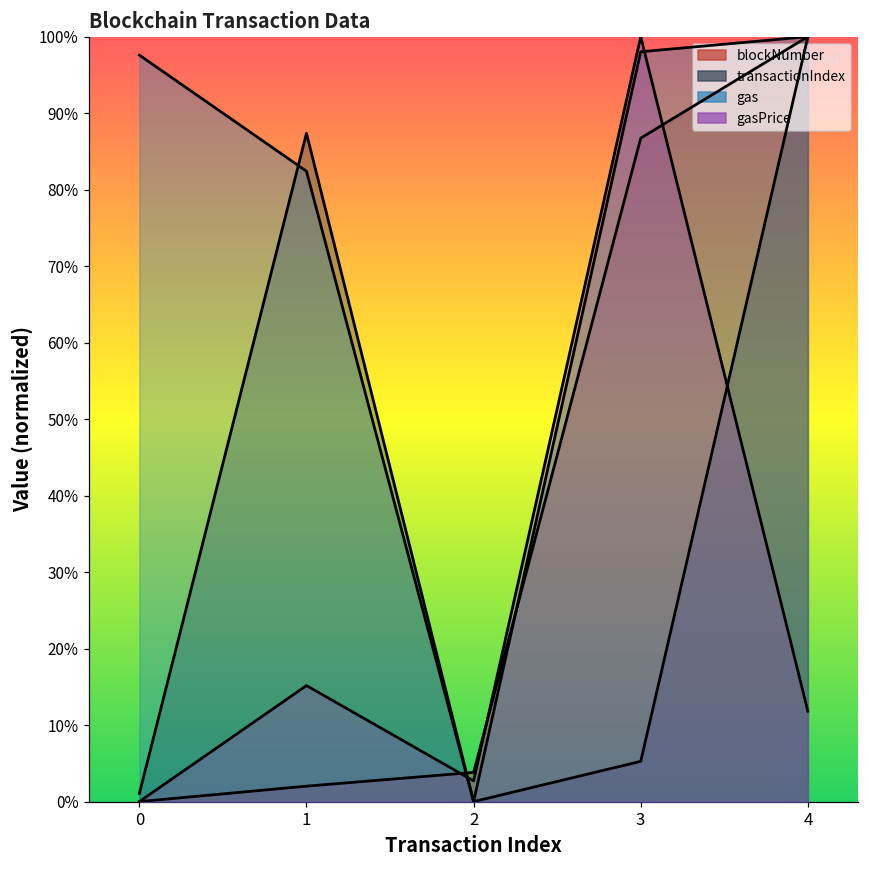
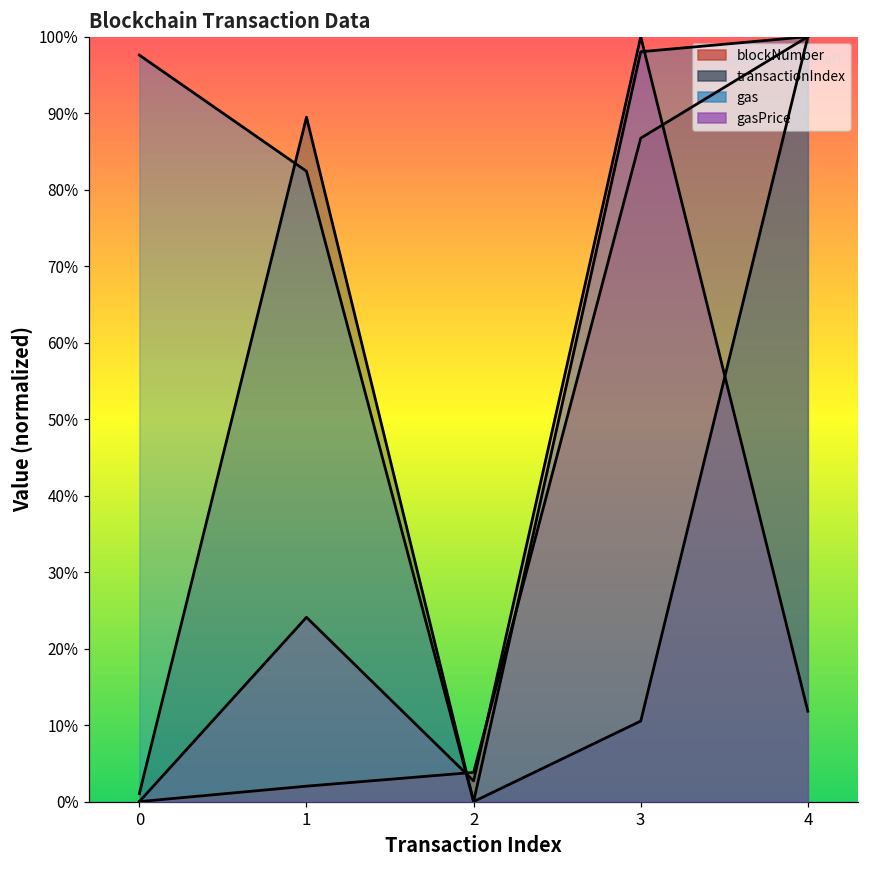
transactionIndex, 1: 87% -> 89%
gasPrice, 1: 15% -> 24%
transactionIndex, 3: 5% -> 11%
